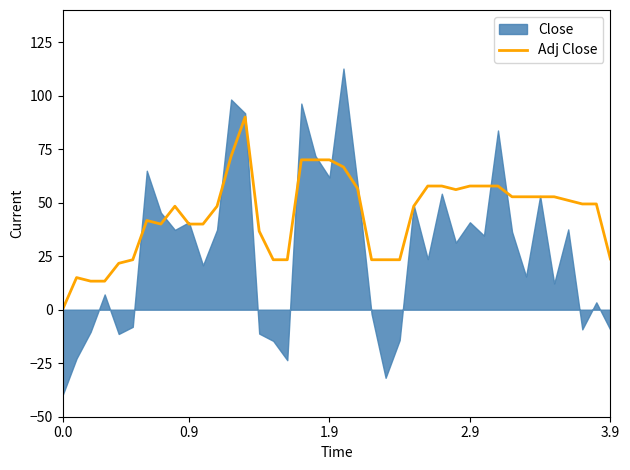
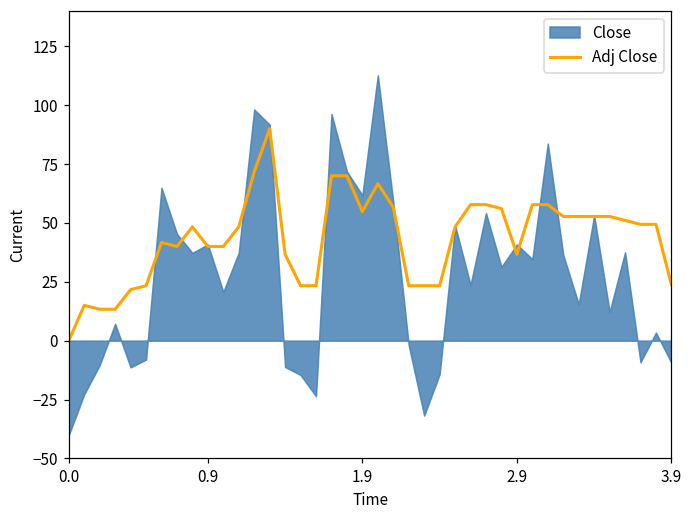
Adj Close, 1.9: 70 -> 55
Adj Close, 2.9: 58 -> 37
